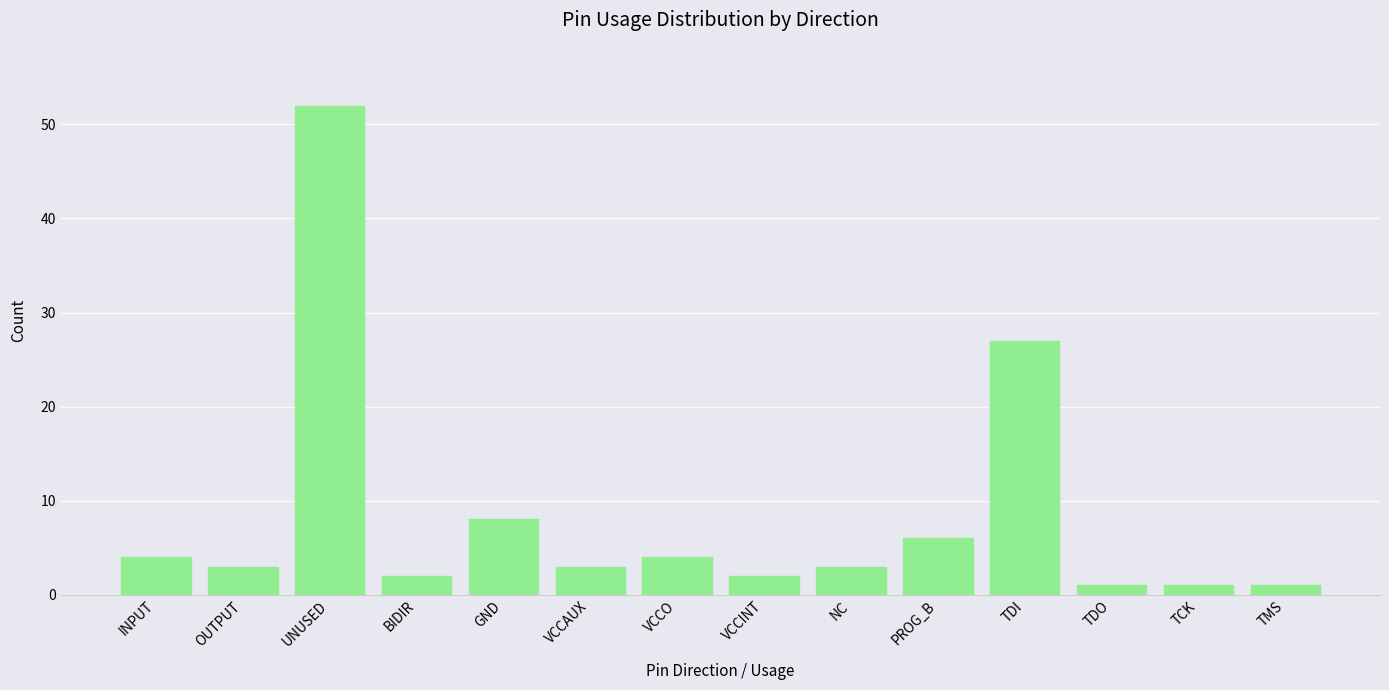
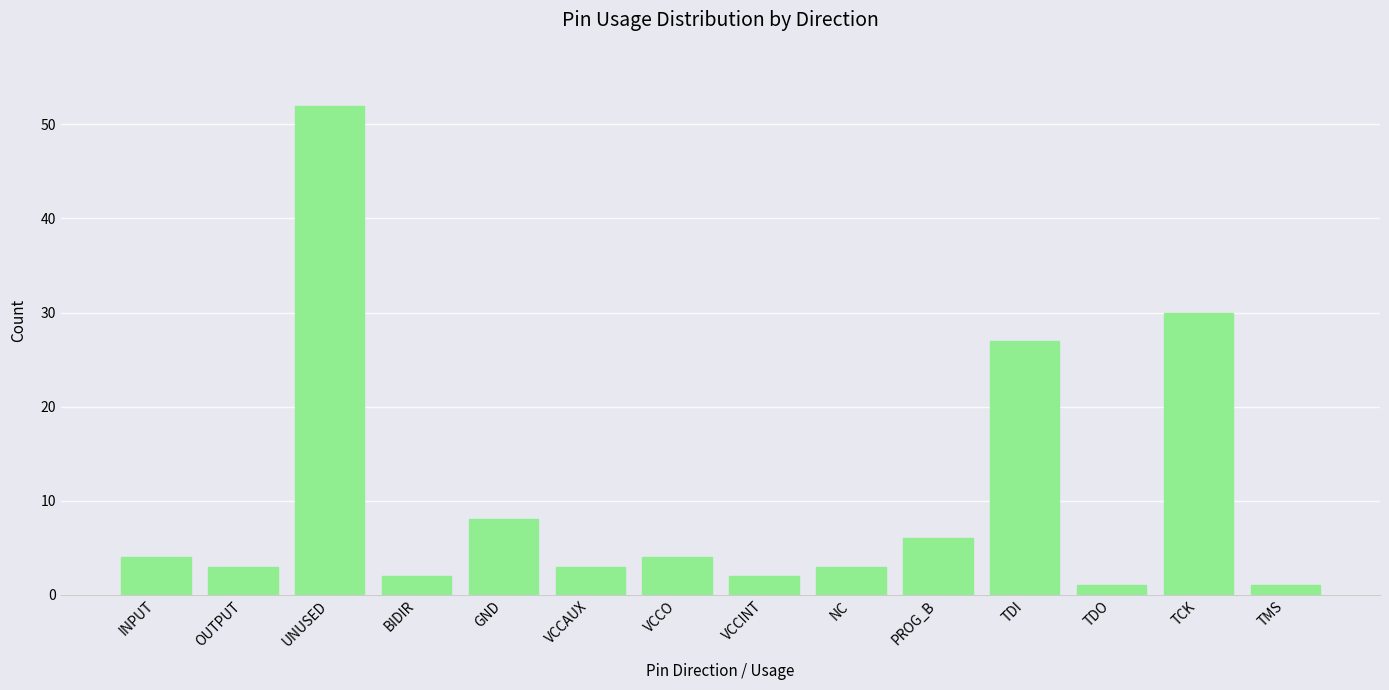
TCK: 1 -> 30
